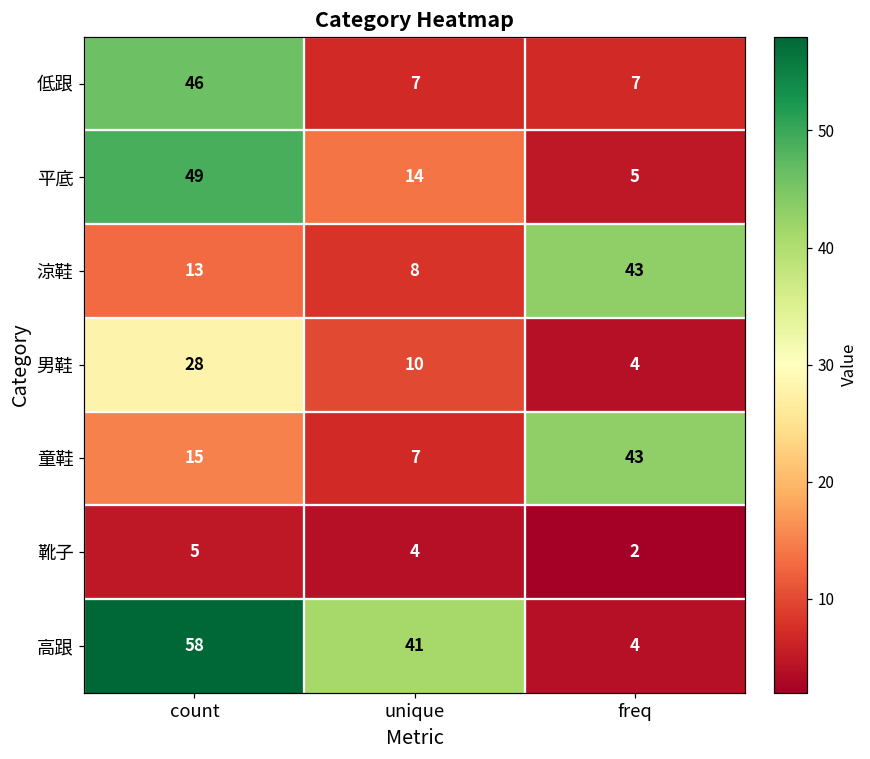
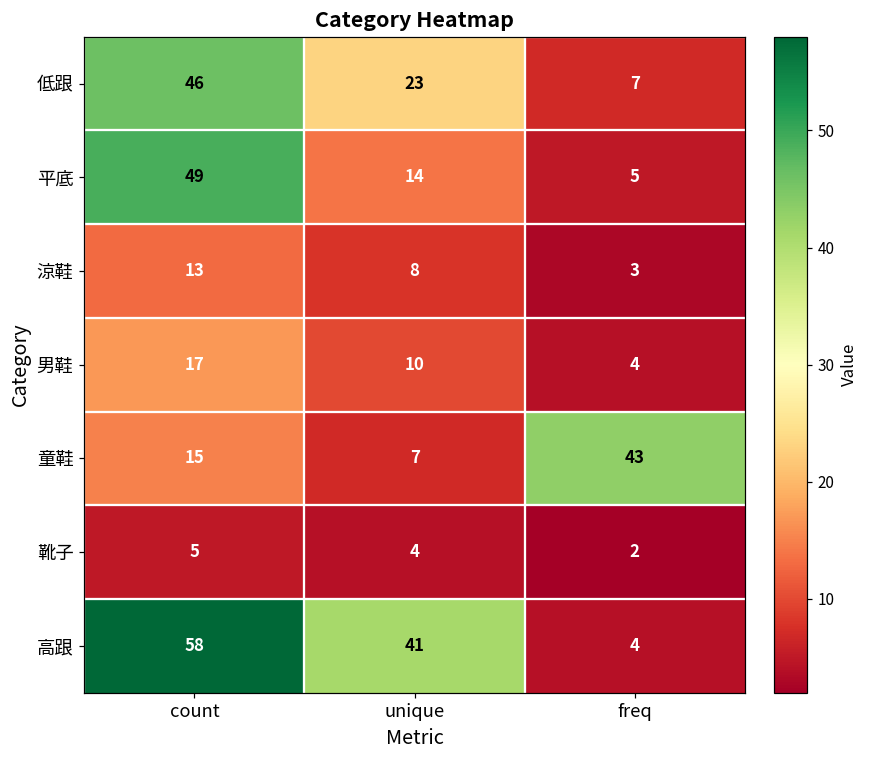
低跟, unique: 7 -> 23
涼鞋, freq: 43 -> 3
男鞋, count: 28 -> 17
